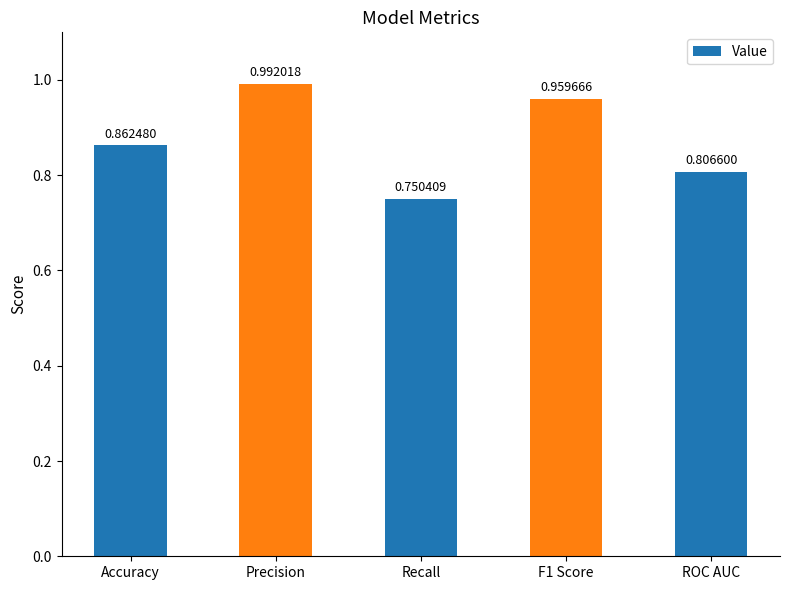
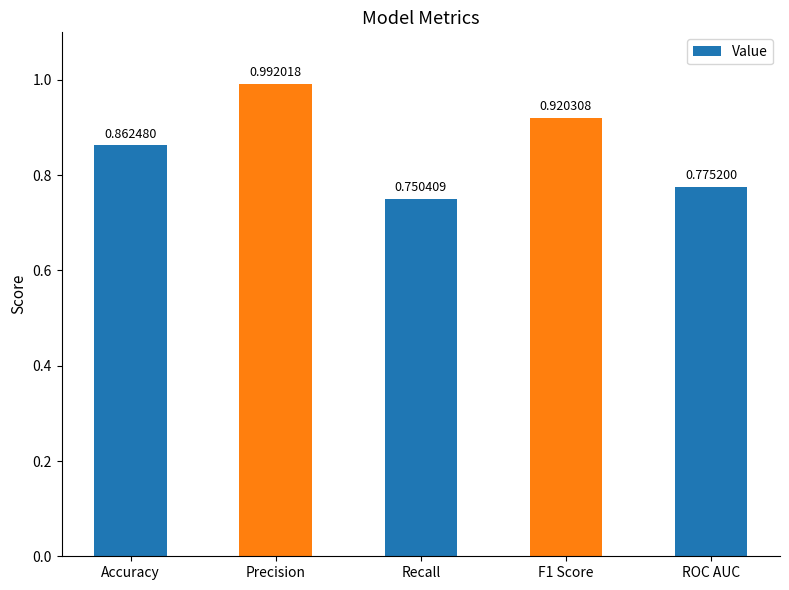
F1 Score: 0.959666 -> 0.920308
ROC AUC: 0.806600 -> 0.775200
